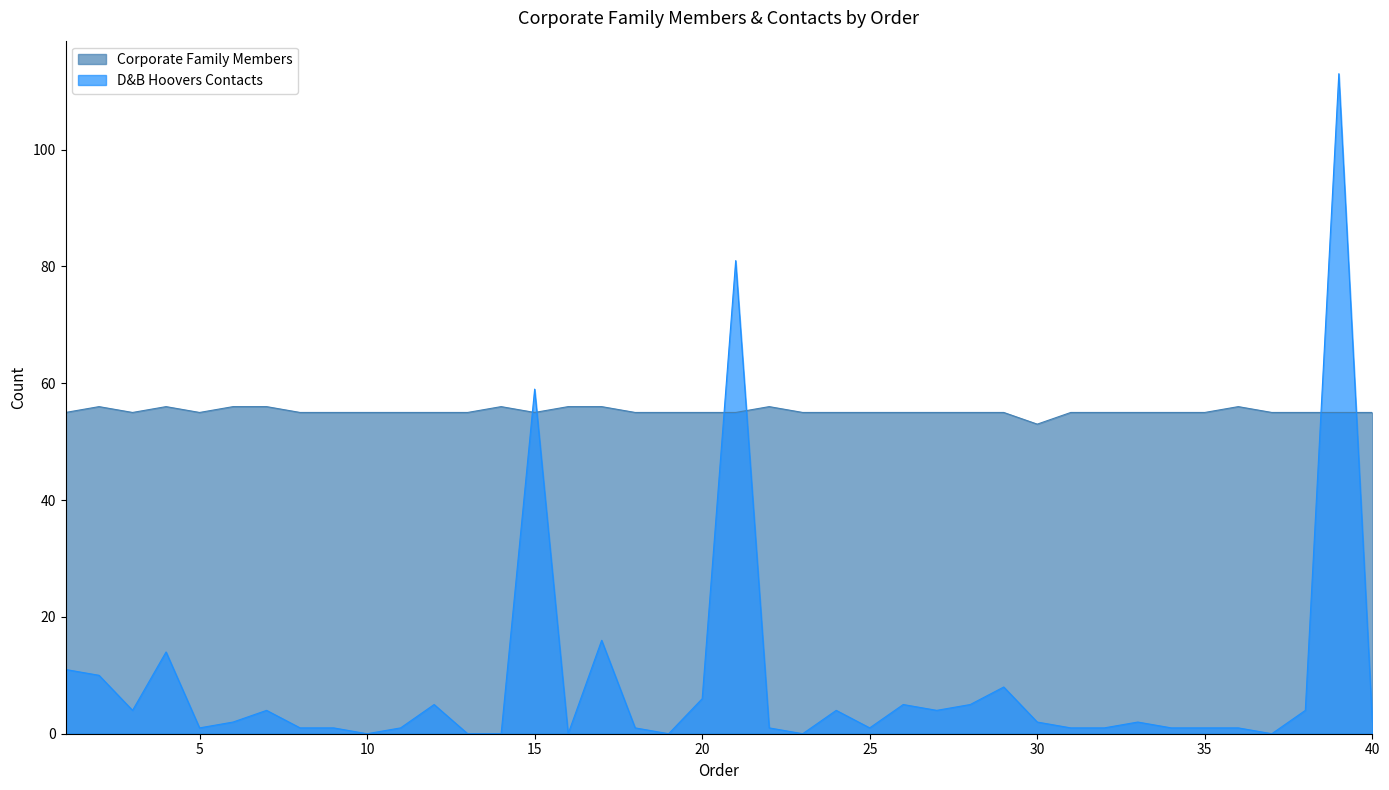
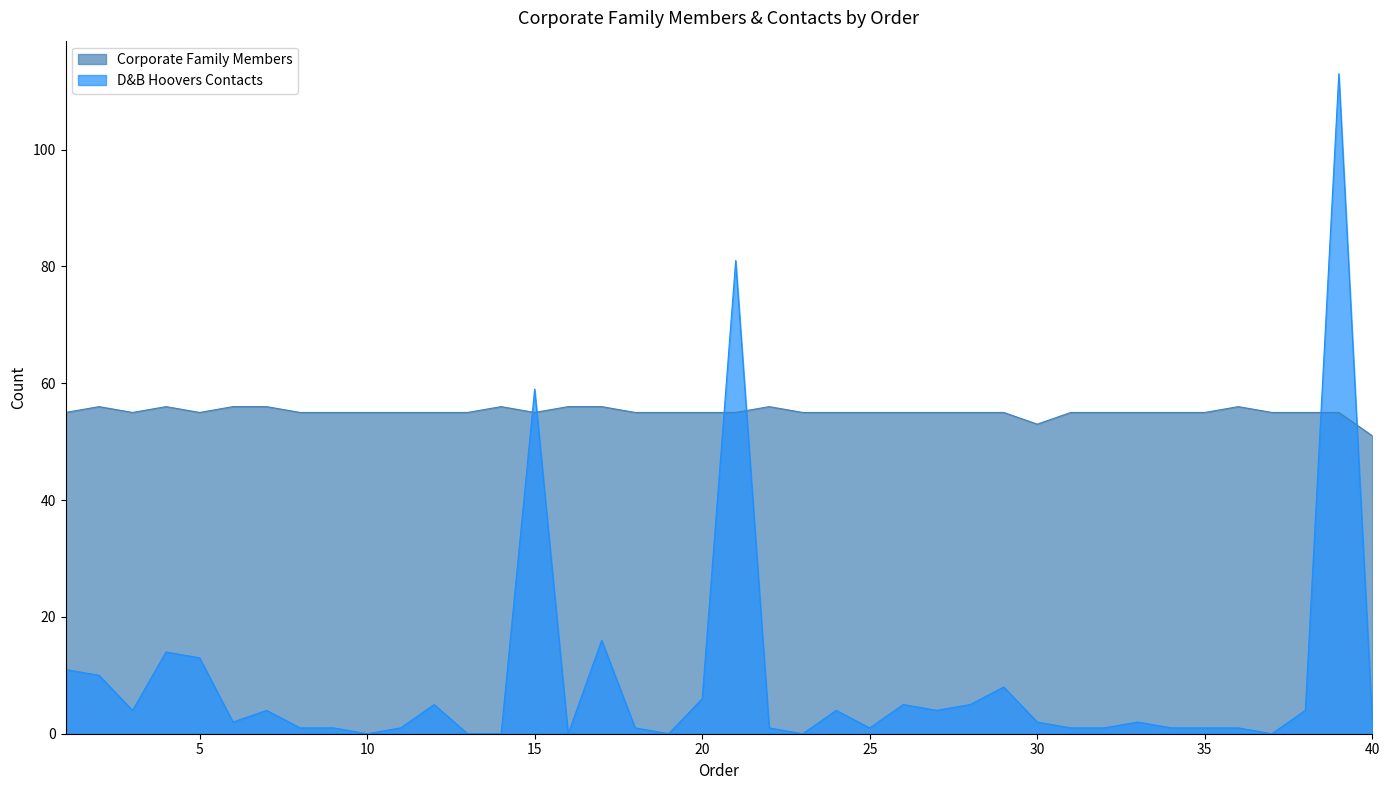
D&B Hoovers Contacts, 5: 1 -> 13
Corporate Family Members, 40: 55 -> 51
